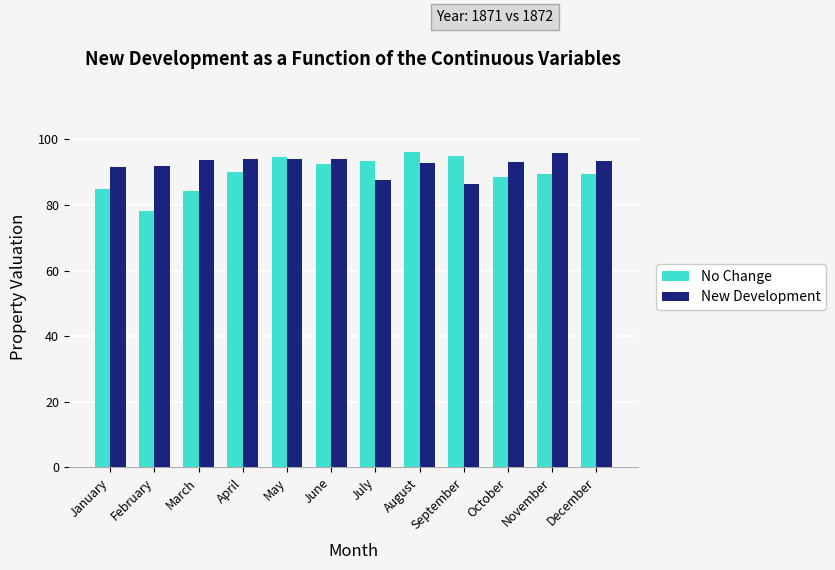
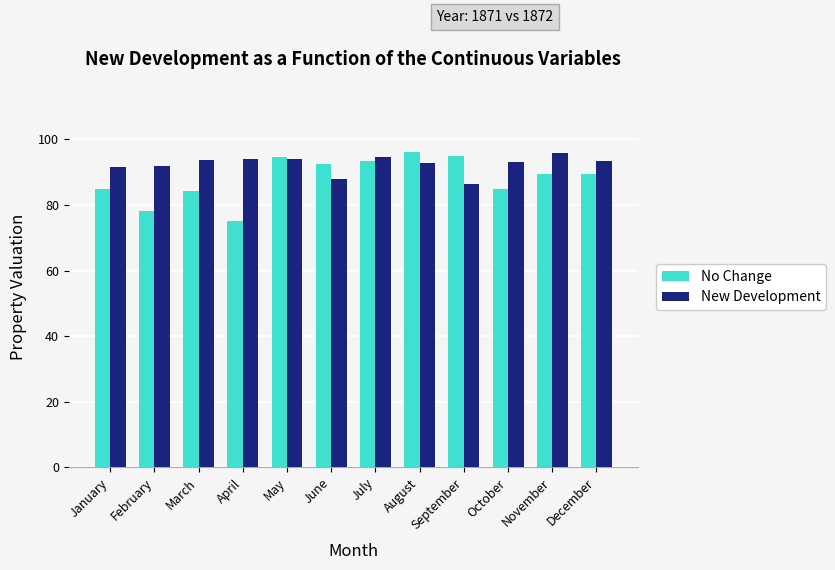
No Change, April: 90 -> 75
New Development, June: 94 -> 88
New Development, July: 88 -> 95
No Change, October: 89 -> 85
